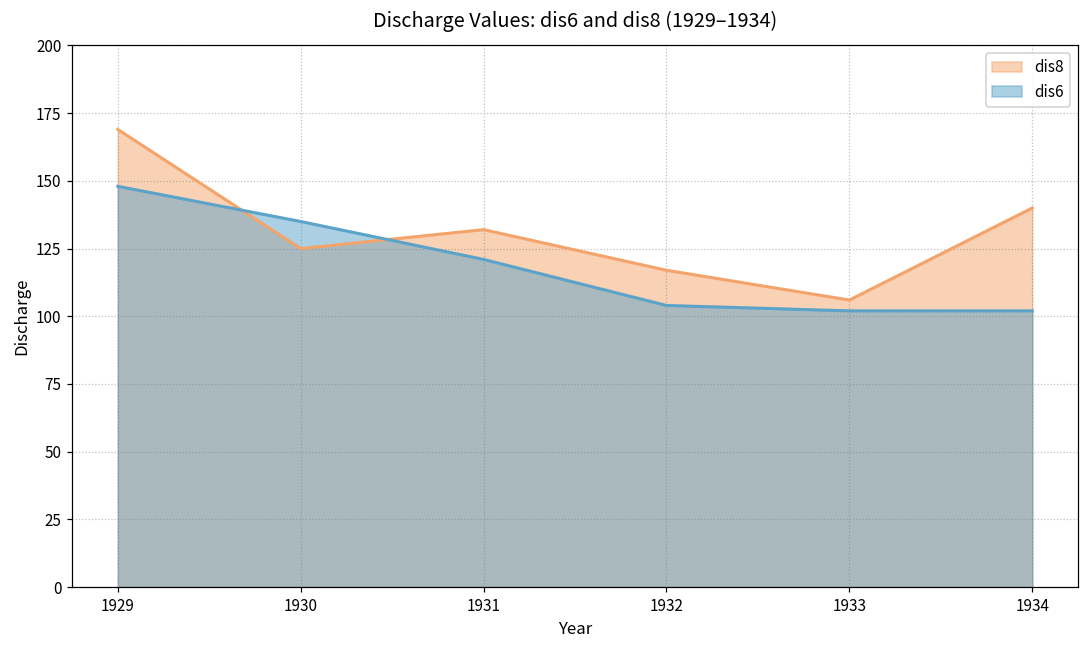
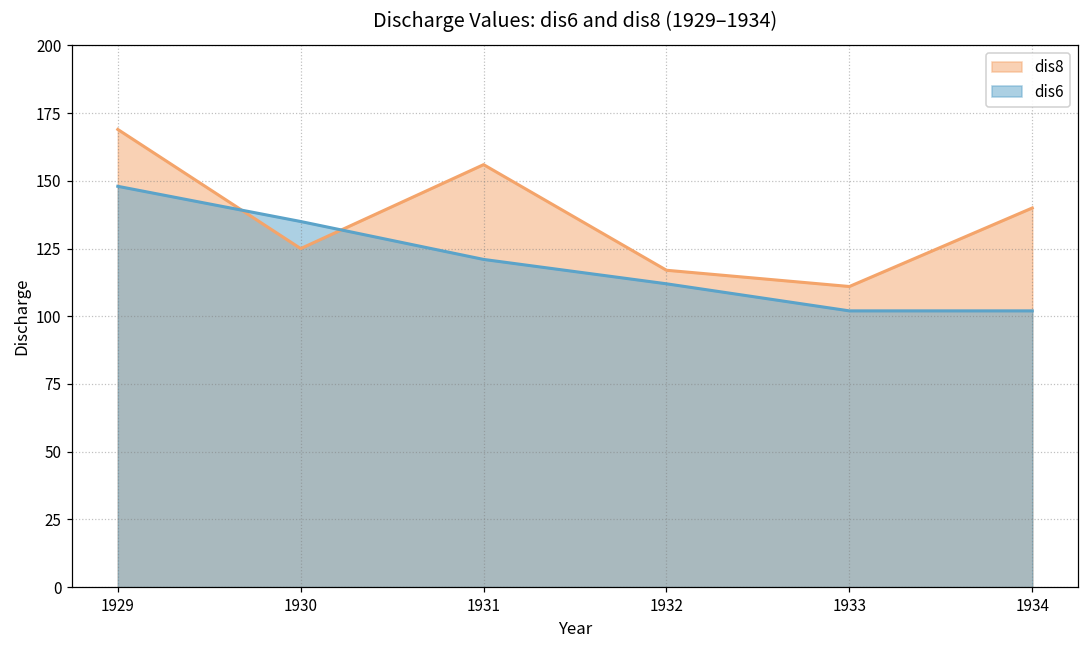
dis8, 1931: 132 -> 156
dis6, 1932: 104 -> 112
dis8, 1933: 106 -> 111
